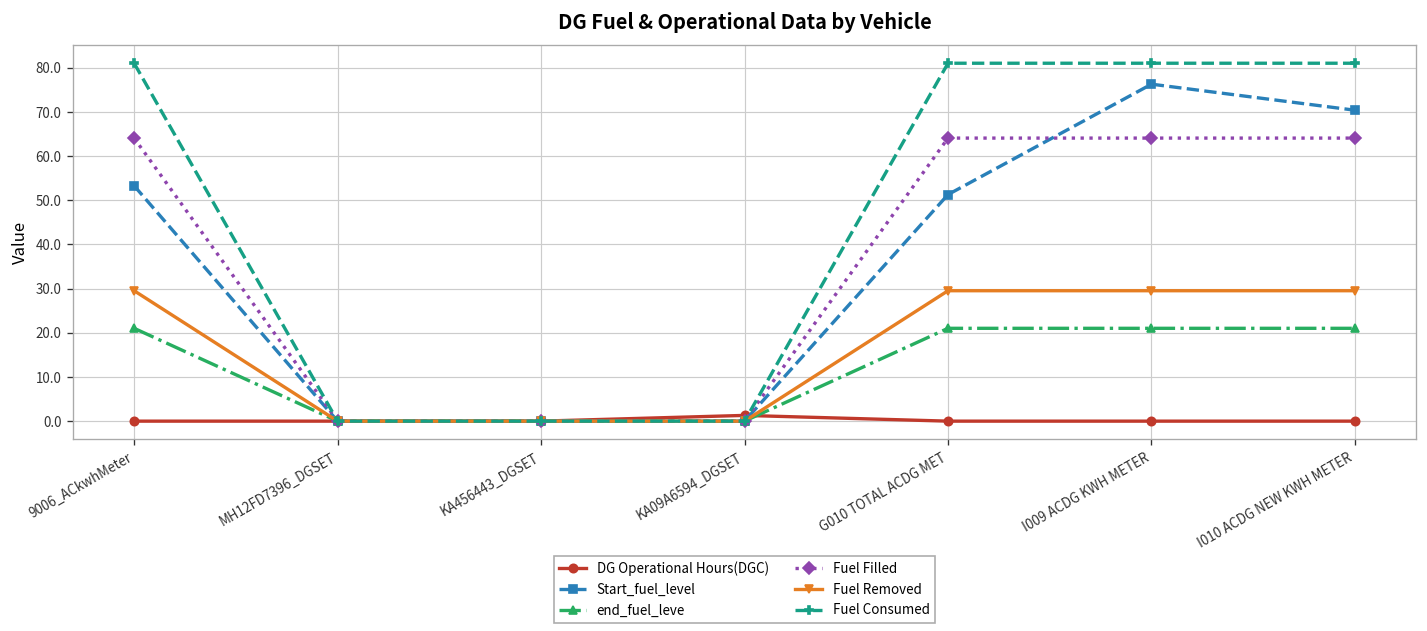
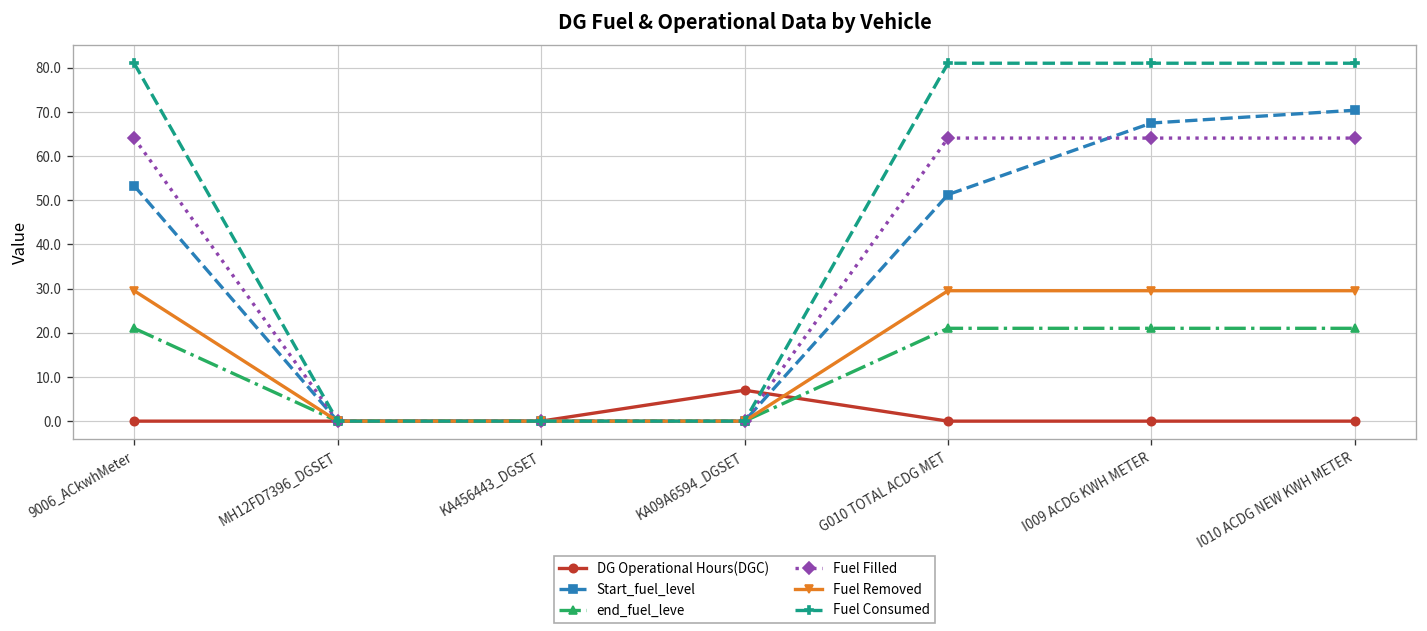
DG Operational Hours(DGC), KA09A6594_DGSET: 1 -> 7
Start_fuel_level, I009 ACDG KWH METER: 76 -> 68
